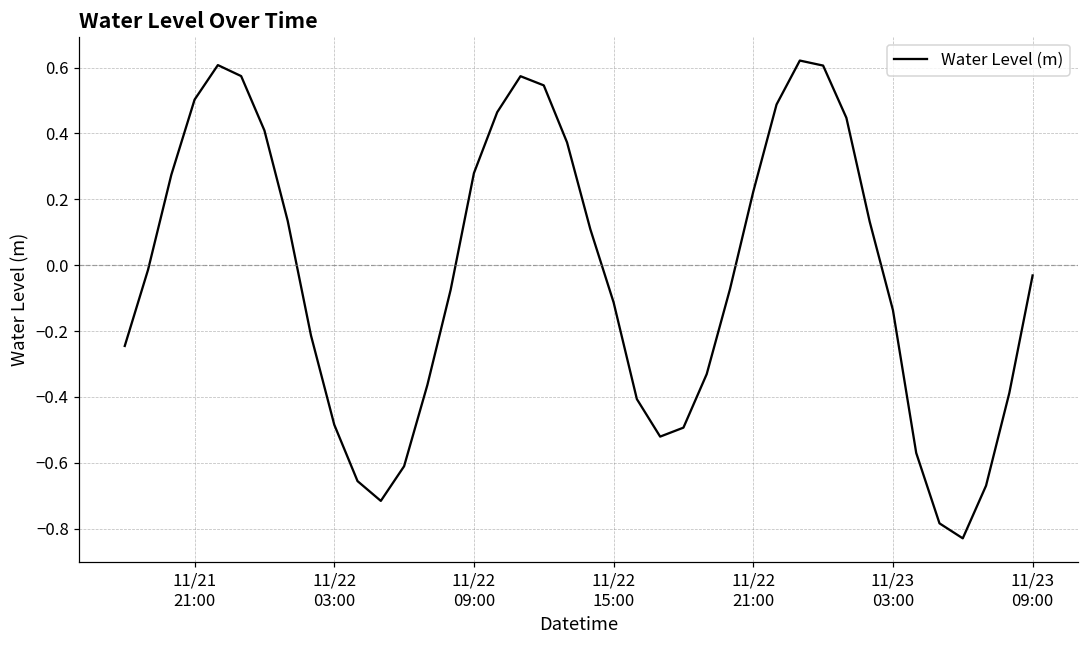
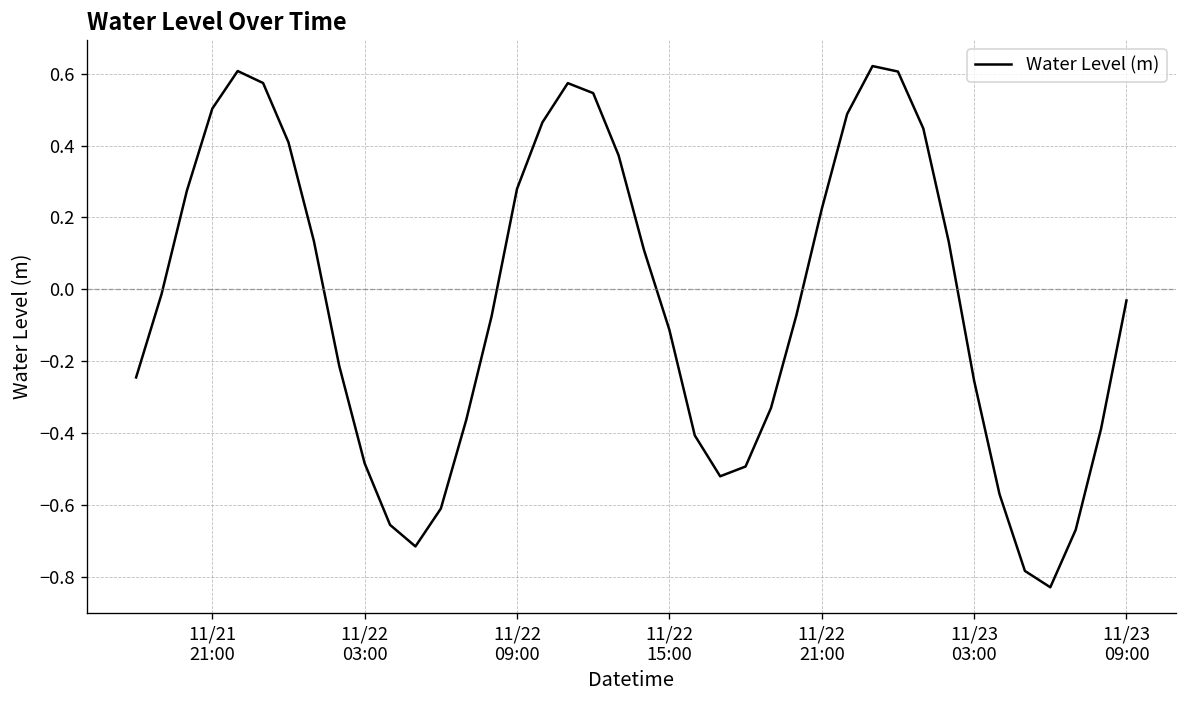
11/23 03:00: -0.14 -> -0.25
